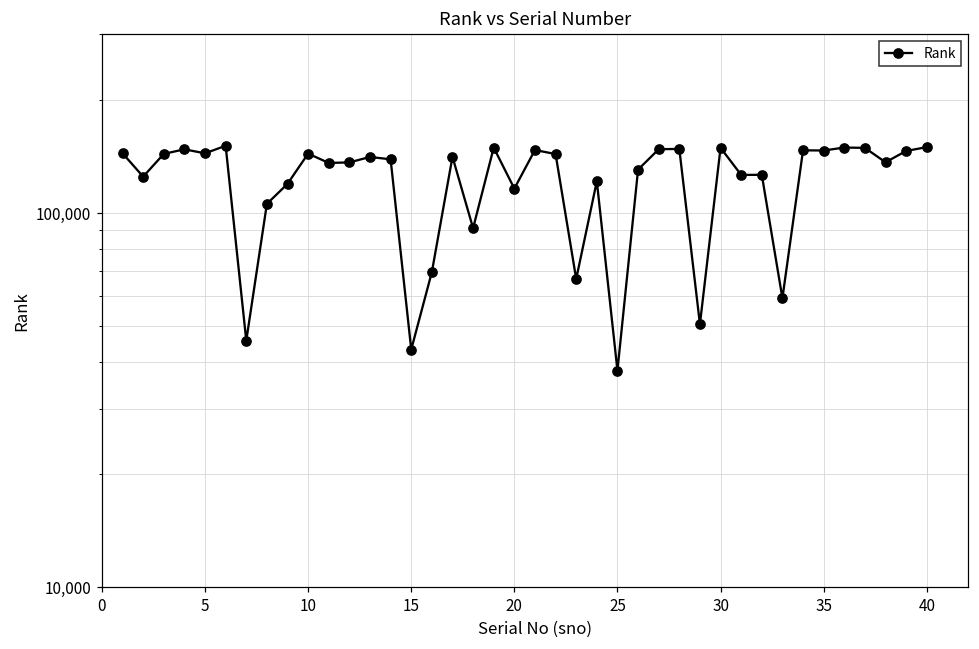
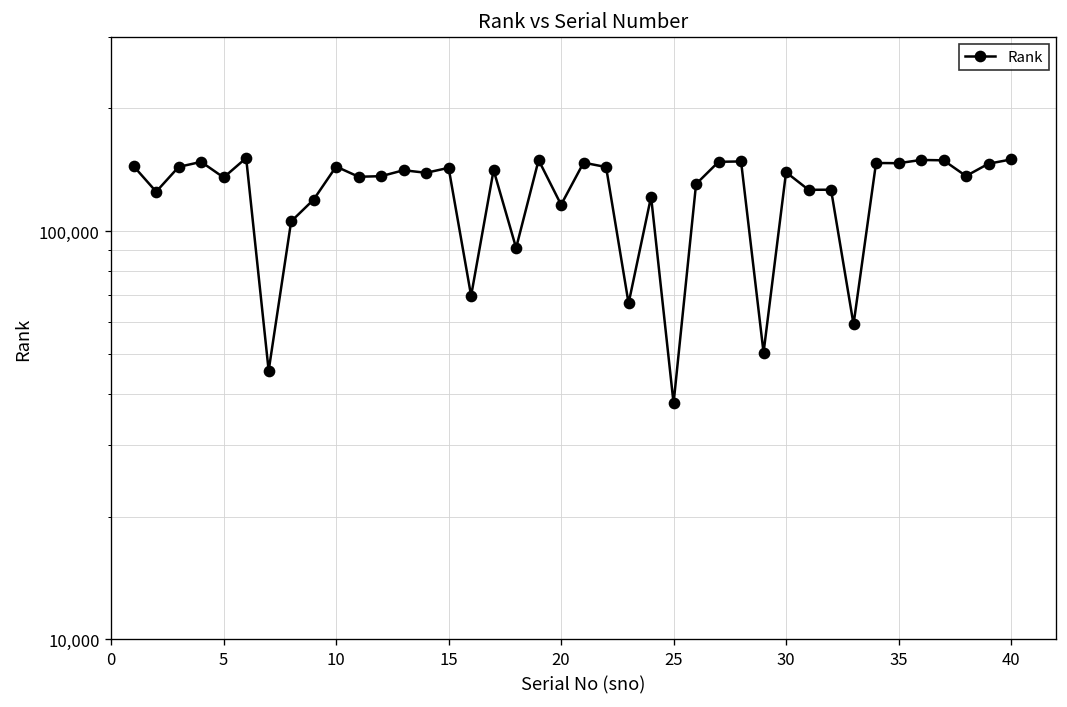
5: 144,000 -> 135,000
15: 43,000 -> 143,000
30: 150,000 -> 140,000
